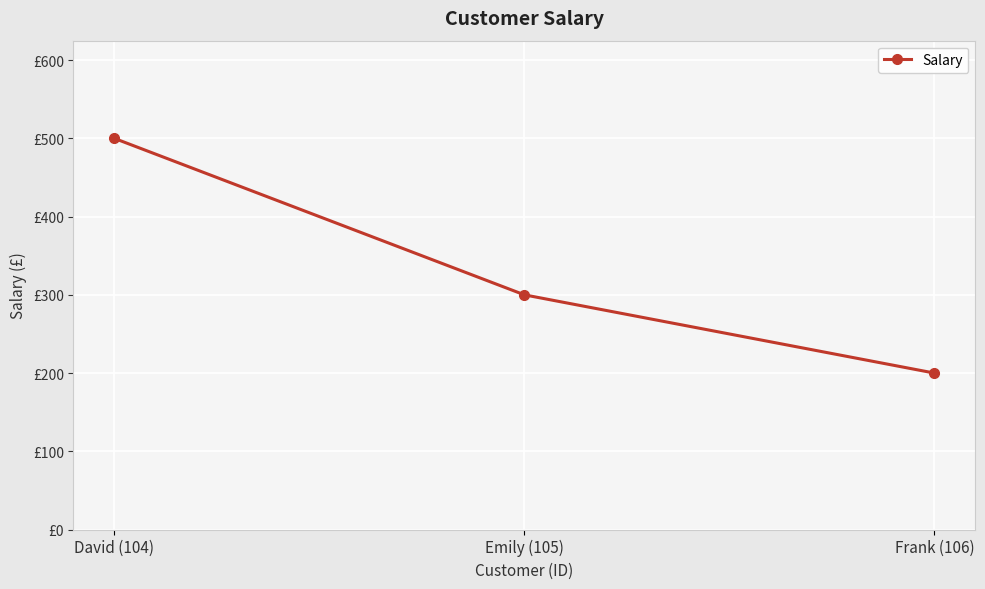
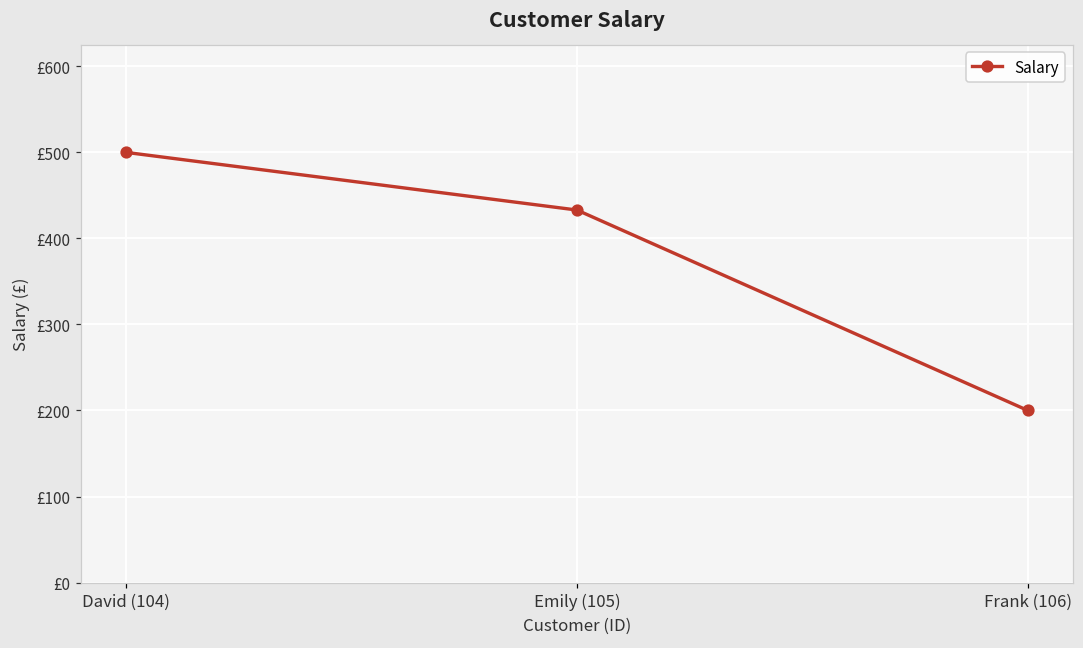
Emily (105): £300 -> £430
